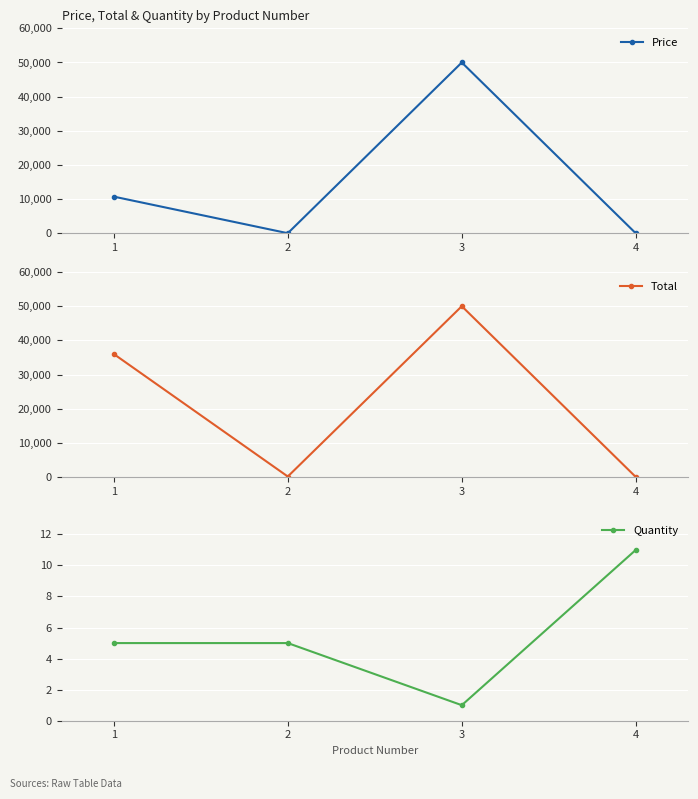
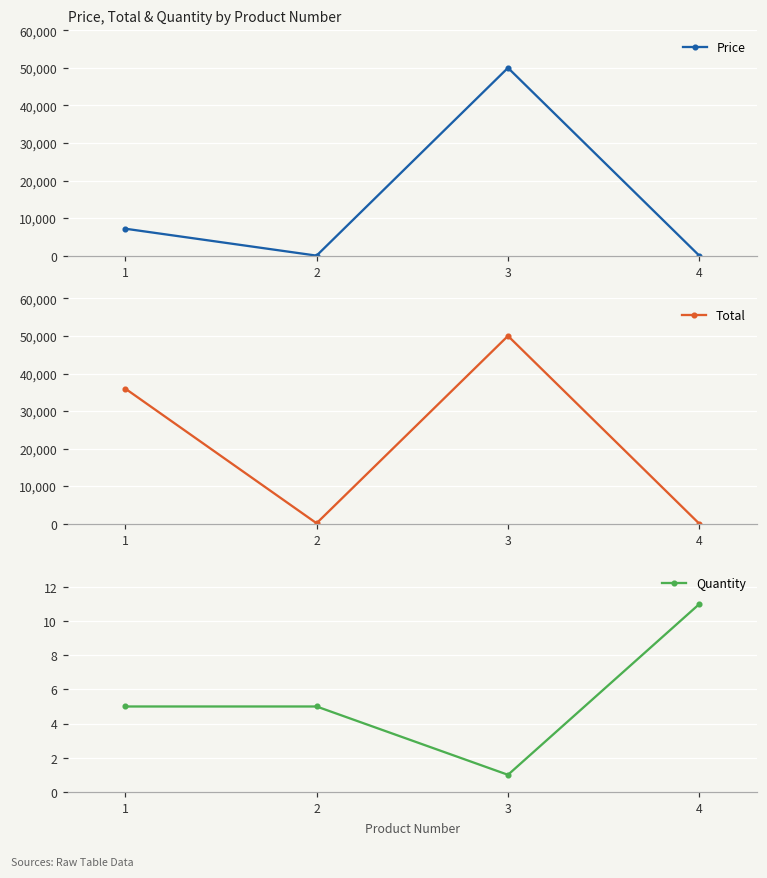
Price, Total & Quantity by Product Number, 1: 11,000 -> 7,000
